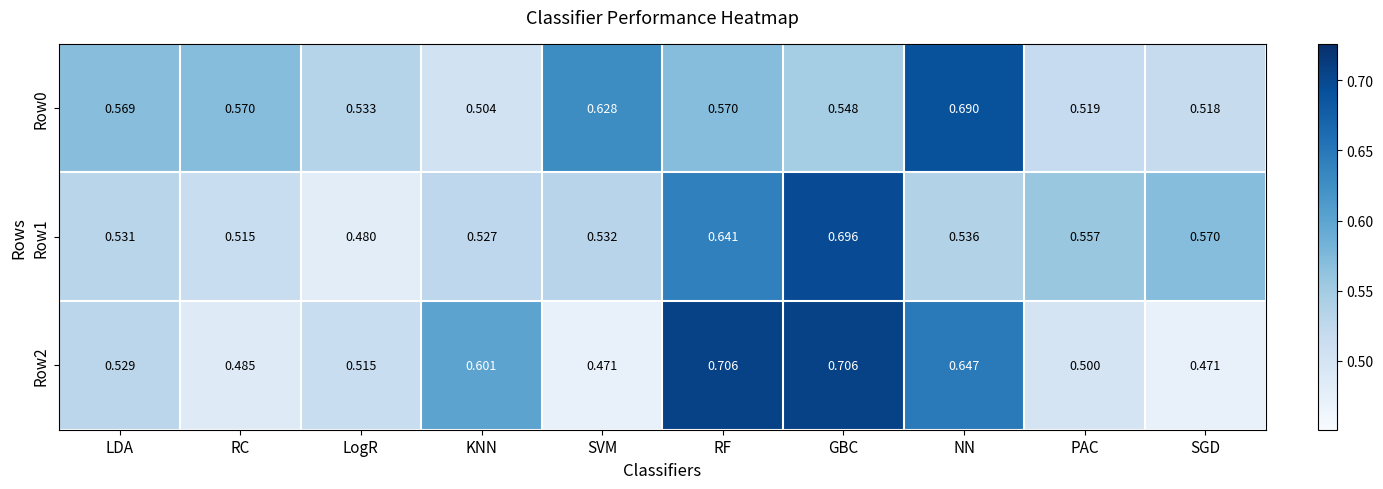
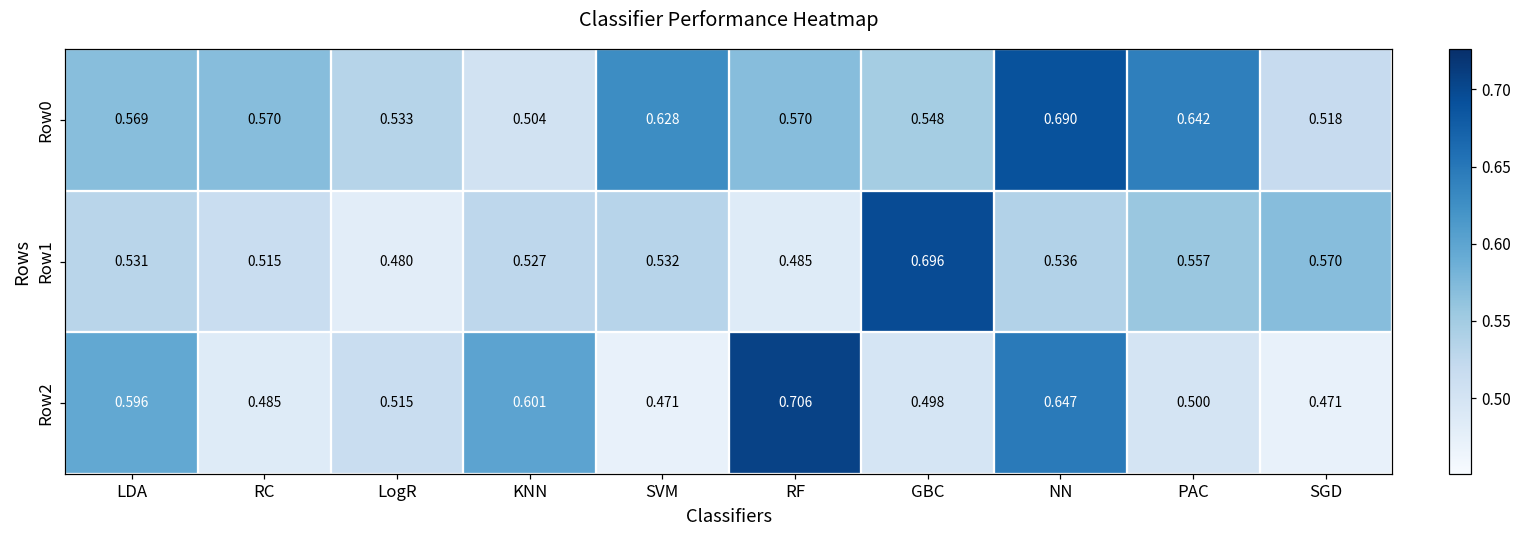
Row0, PAC: 0.519 -> 0.642
Row1, RF: 0.641 -> 0.485
Row2, LDA: 0.529 -> 0.596
Row2, GBC: 0.706 -> 0.498
